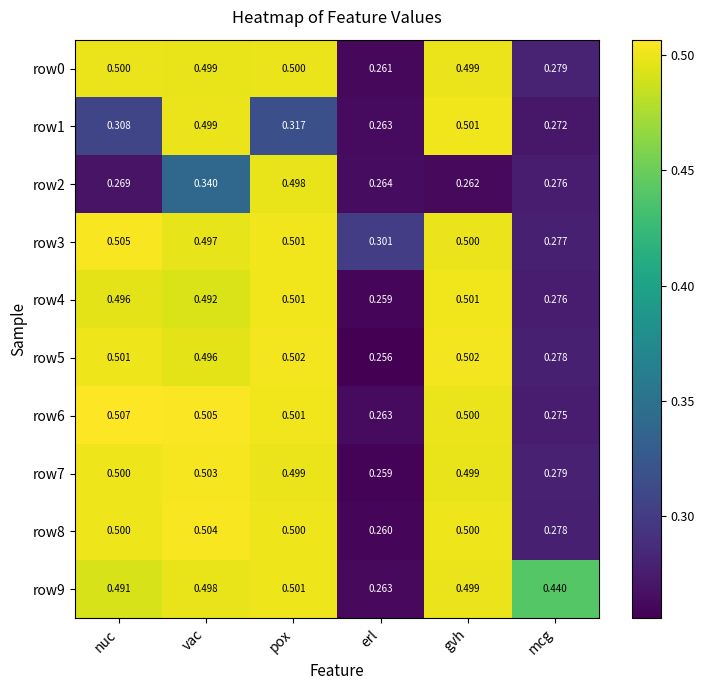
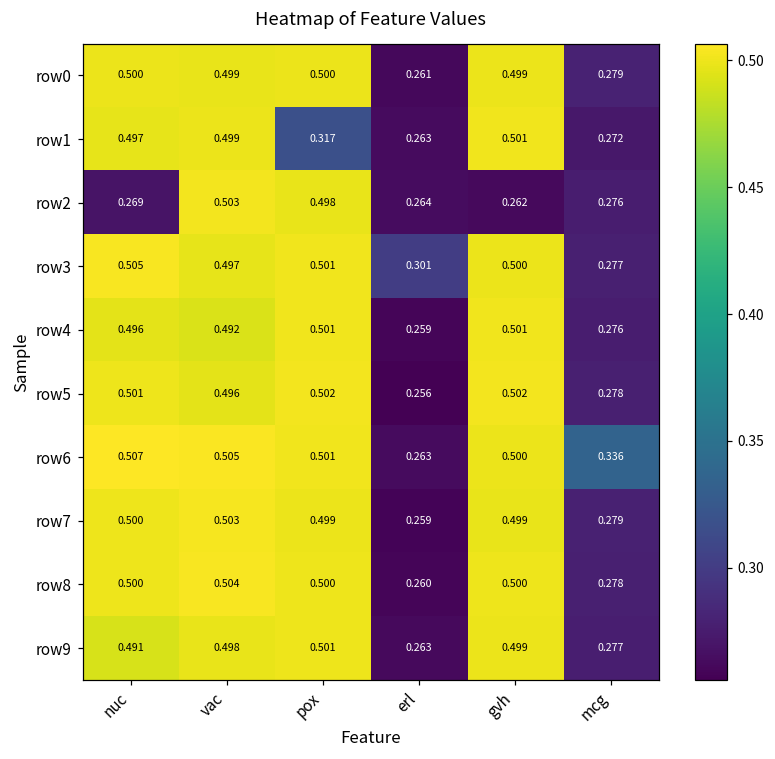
row1, nuc: 0.308 -> 0.497
row2, vac: 0.340 -> 0.503
row6, mcg: 0.275 -> 0.336
row9, mcg: 0.440 -> 0.277
